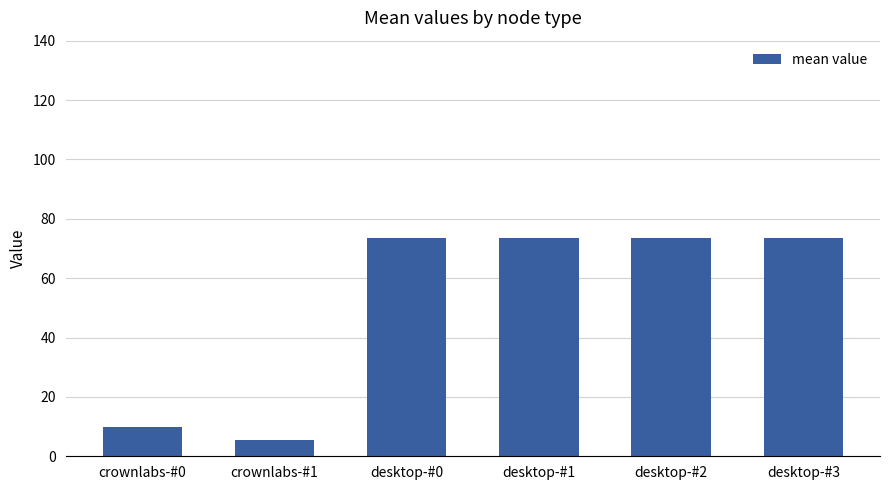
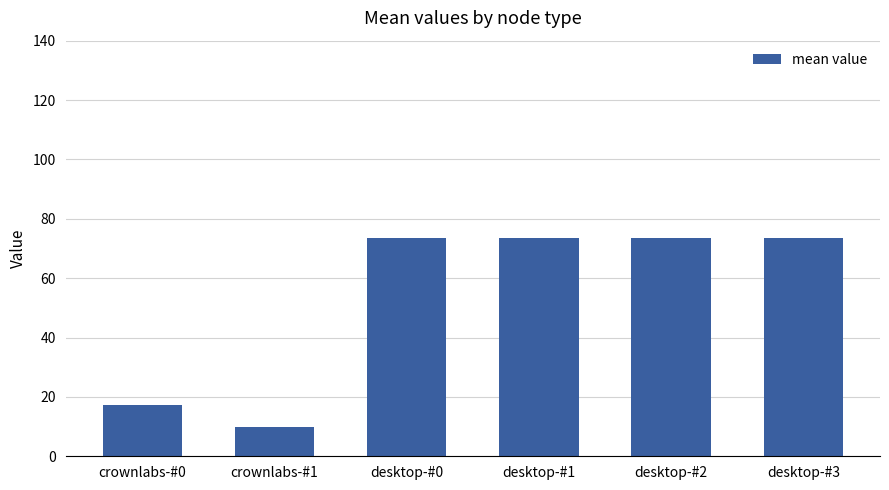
crownlabs-#0: 10 -> 17
crownlabs-#1: 5 -> 10
